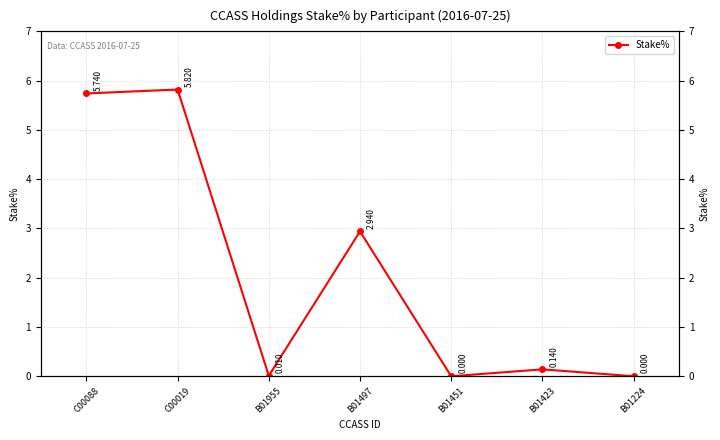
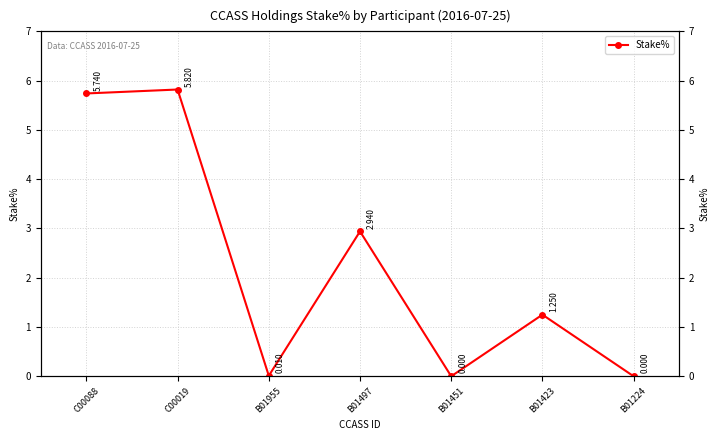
B01423: 0.140 -> 1.250
